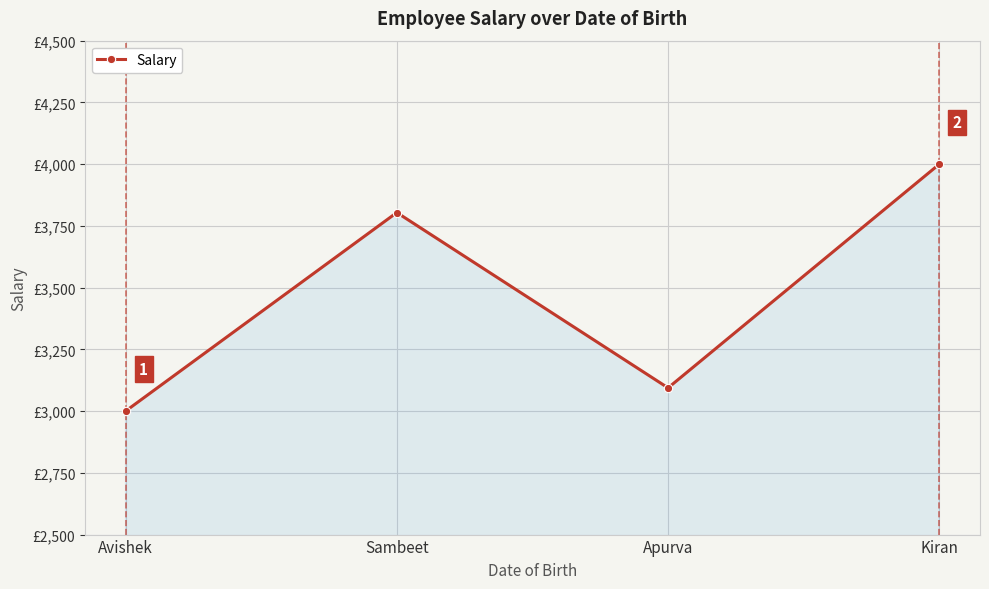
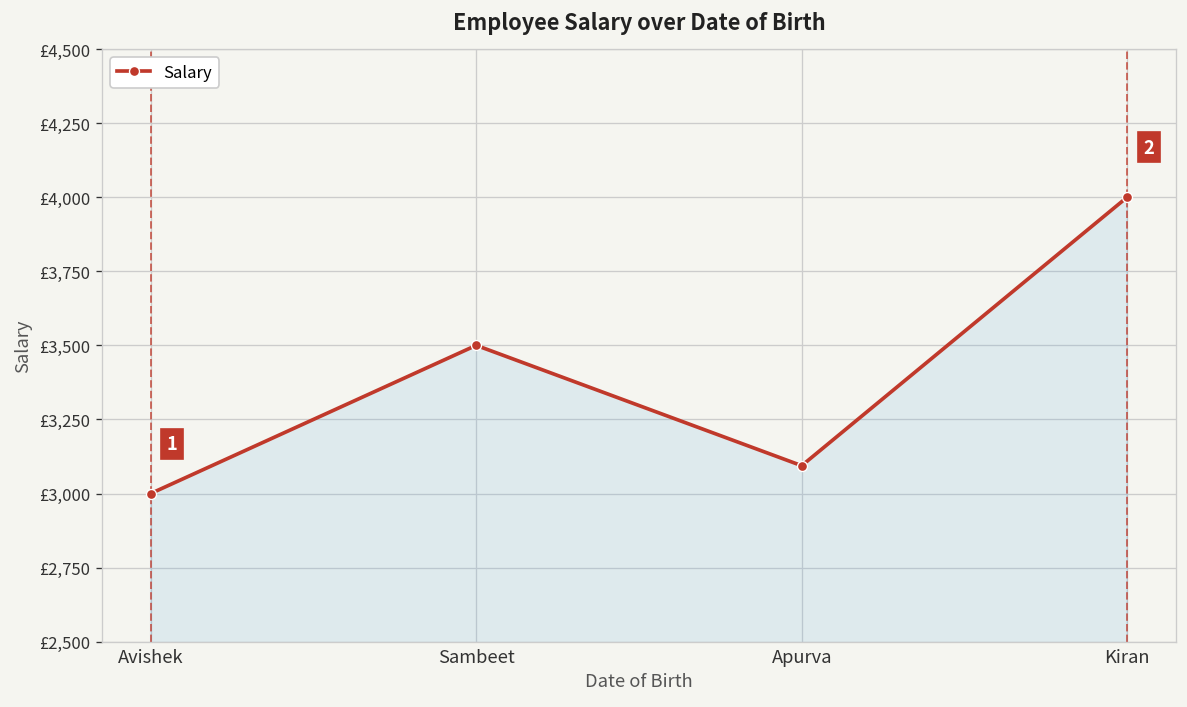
Sambeet: £3,800 -> £3,500
